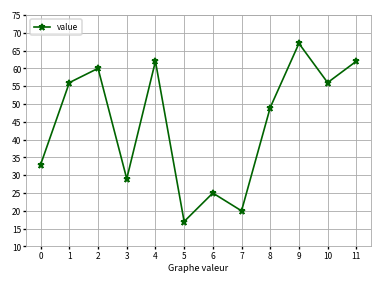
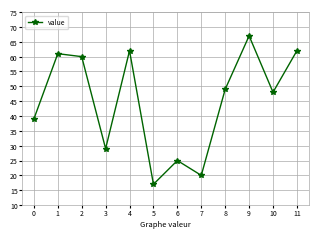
0: 33 -> 39
1: 56 -> 61
10: 56 -> 48
